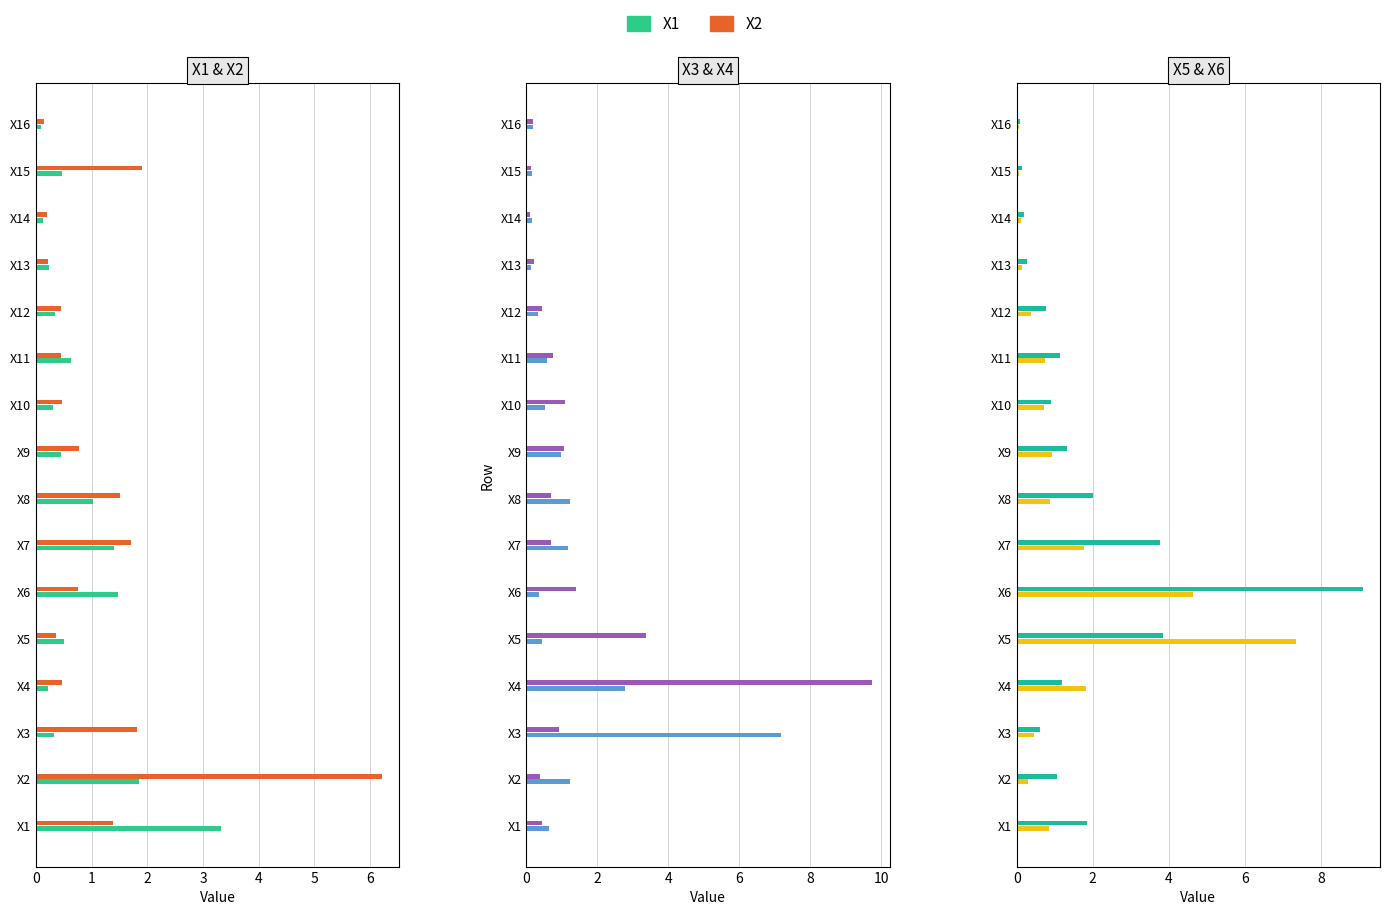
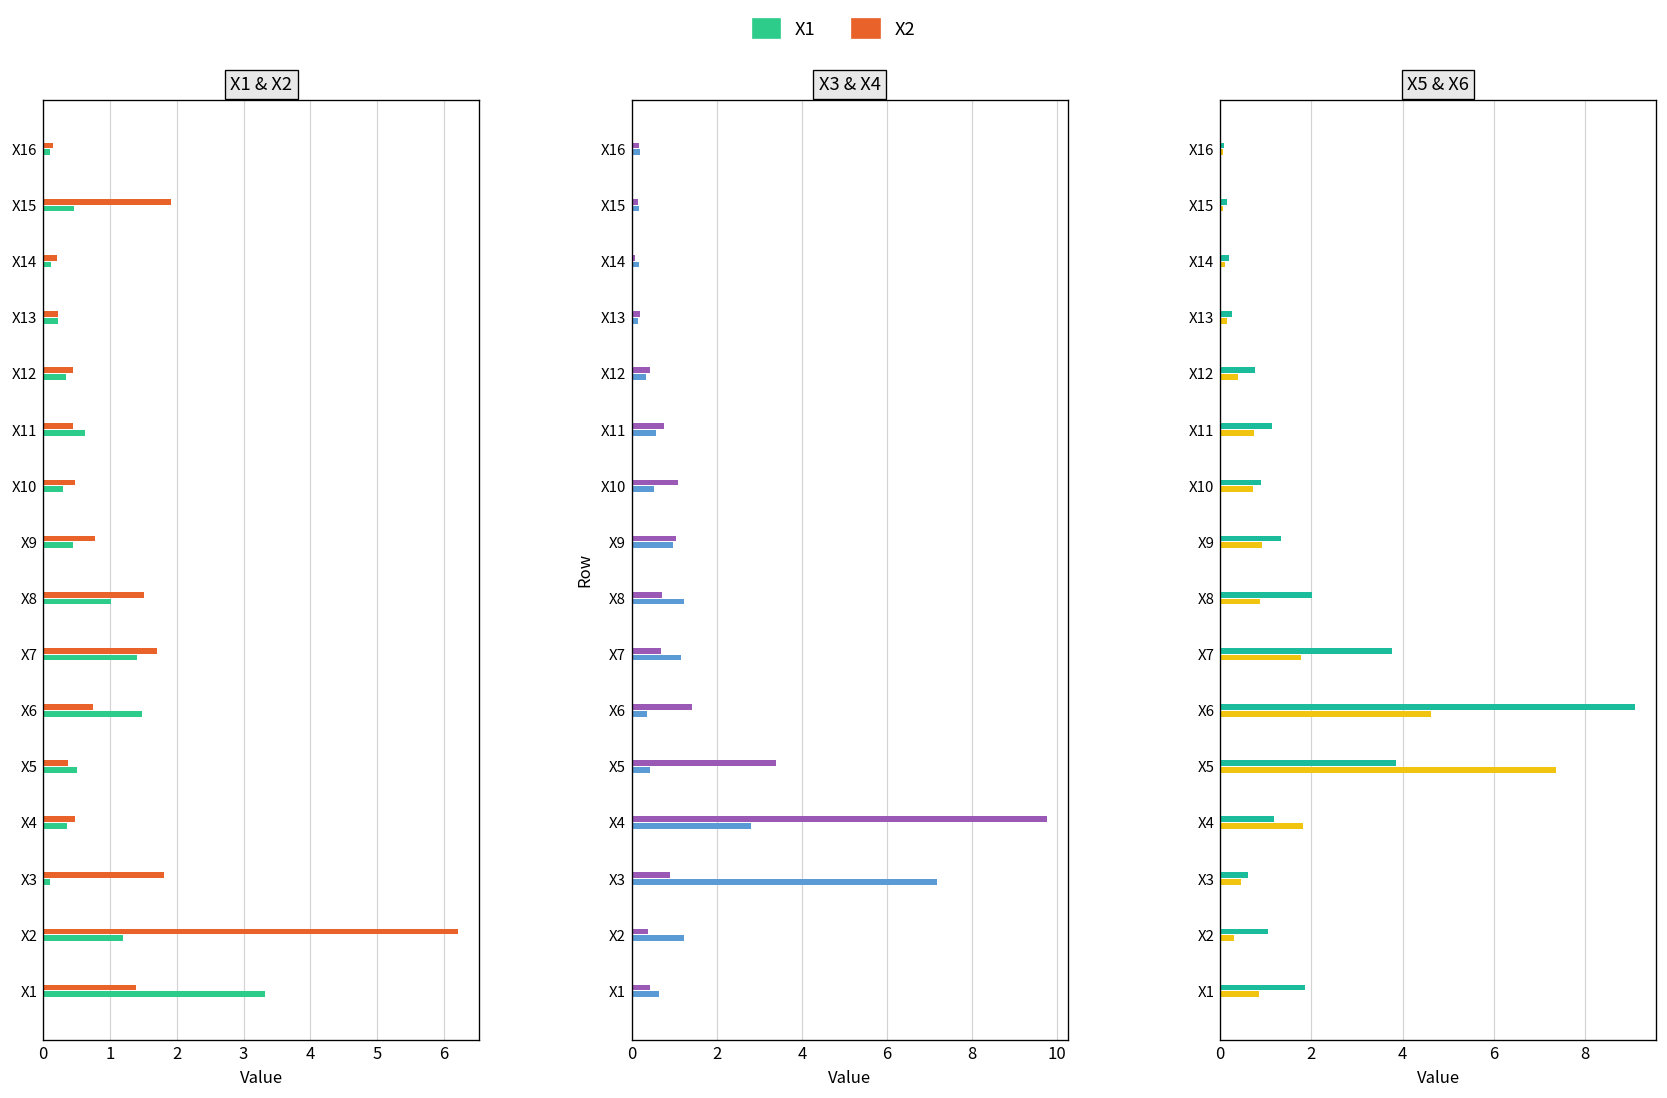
X1 & X2, X1, X4: 0.2 -> 0.4
X1 & X2, X1, X3: 0.3 -> 0.1
X1 & X2, X1, X2: 1.9 -> 1.2
